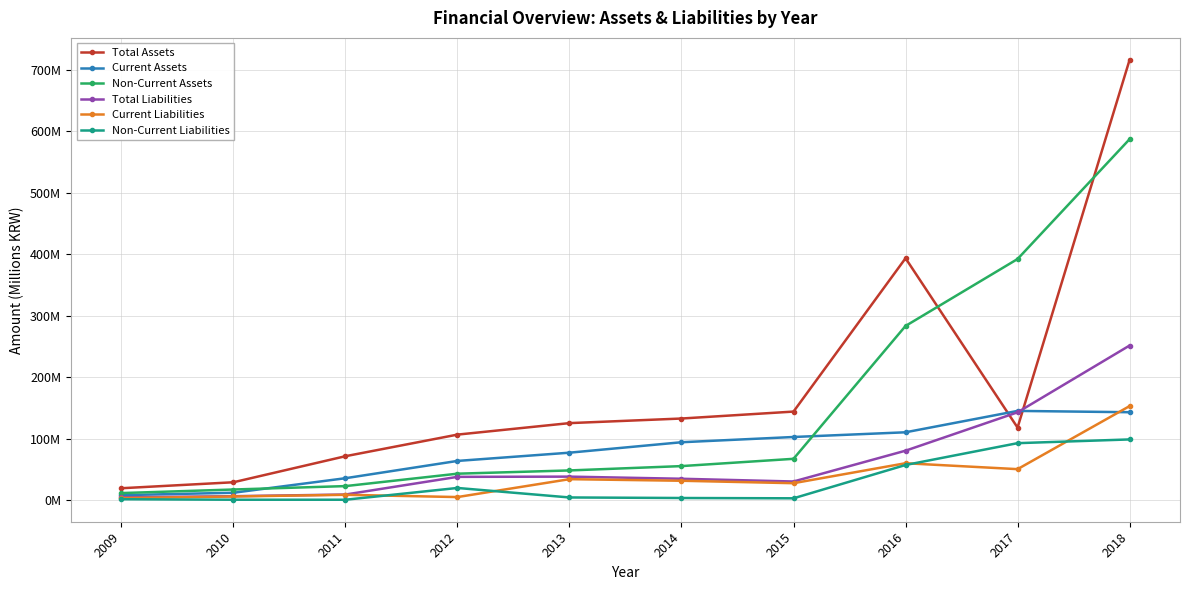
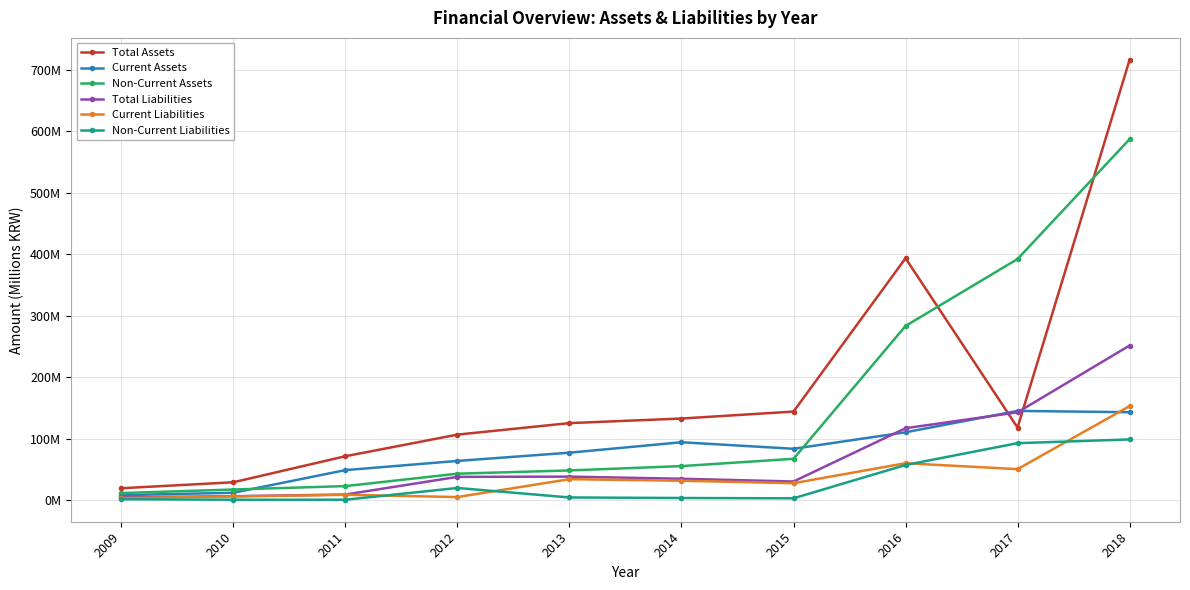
Current Assets, 2011: 40000000 -> 50000000
Current Assets, 2015: 100000000 -> 80000000
Total Liabilities, 2016: 80000000 -> 120000000
